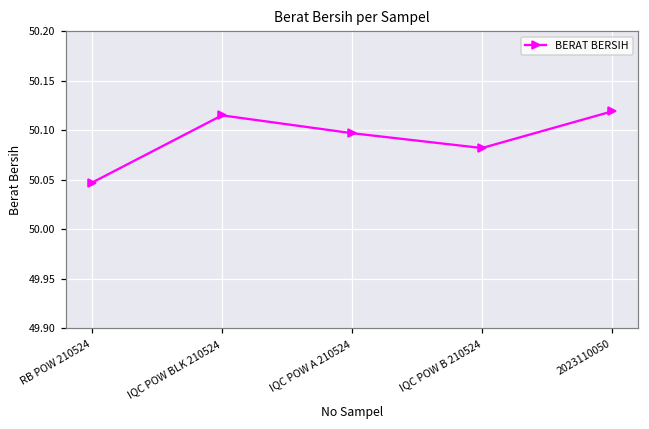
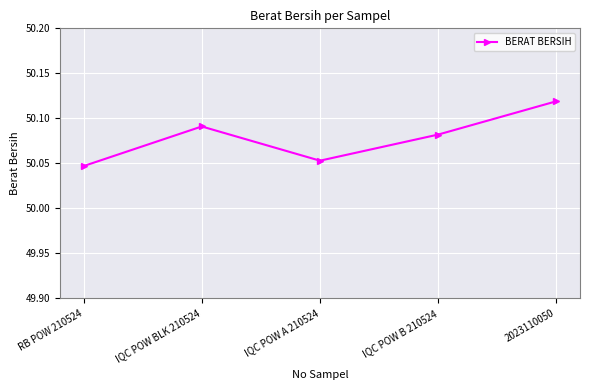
IQC POW BLK 210524: 50.12 -> 50.09
IQC POW A 210524: 50.10 -> 50.05
